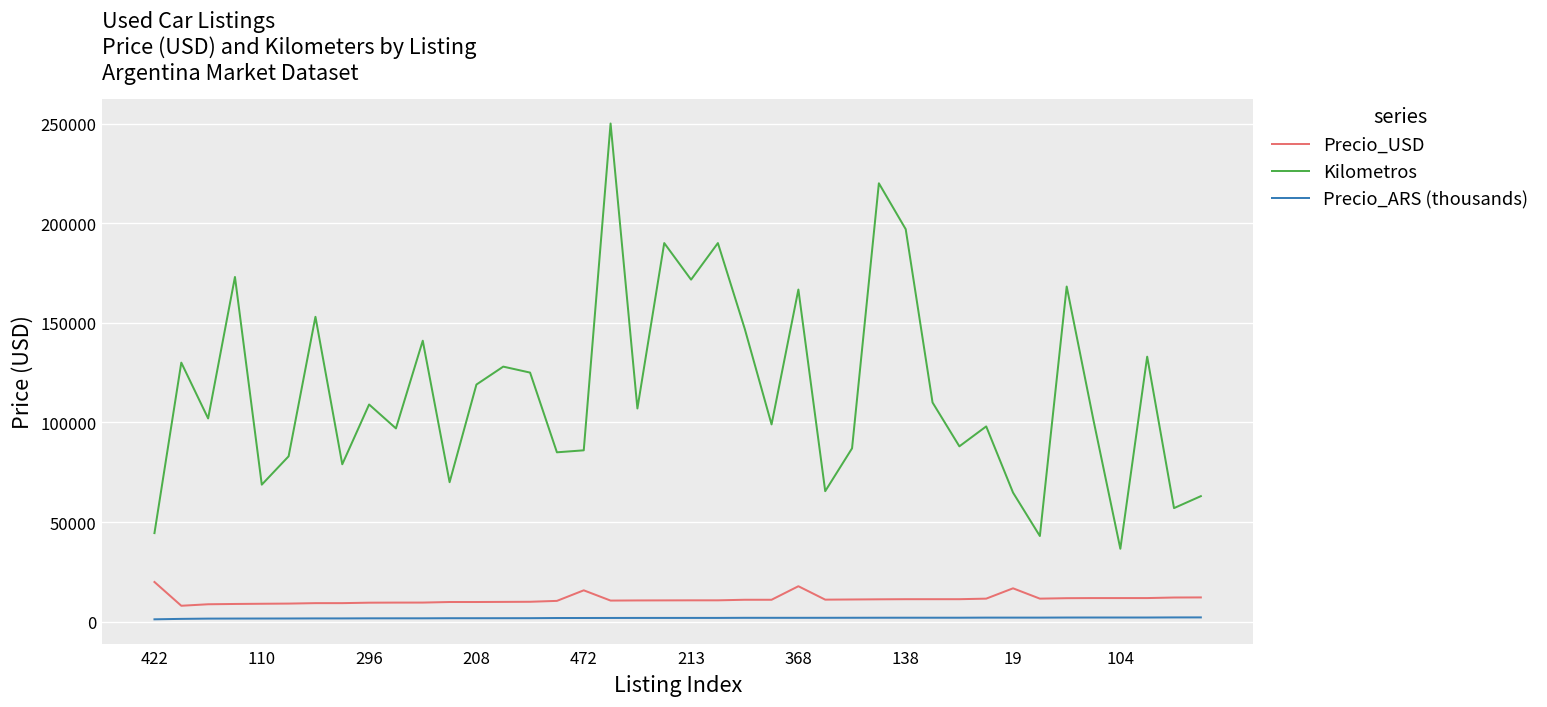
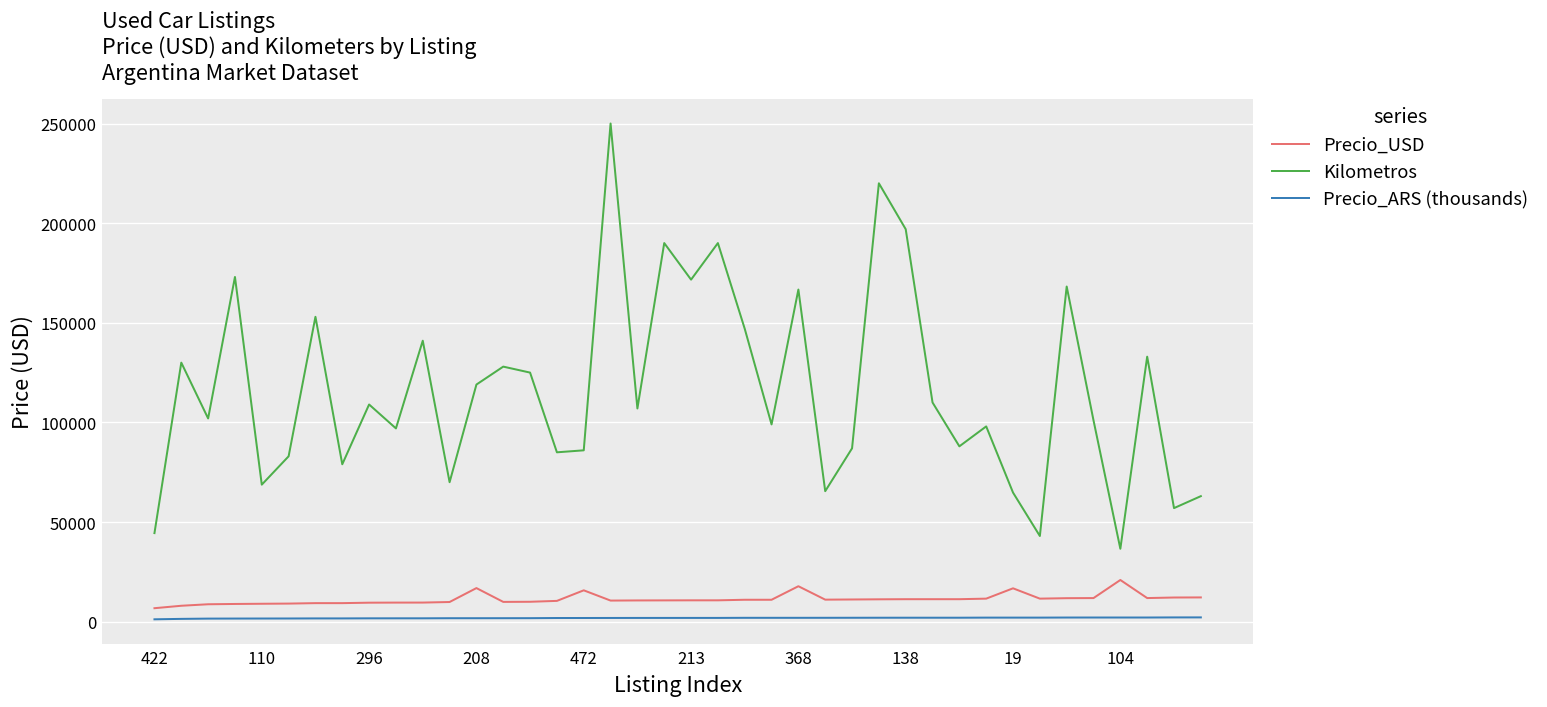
Precio_USD, 422: 20000 -> 7000
Precio_USD, 208: 10000 -> 17000
Precio_USD, 104: 12000 -> 21000
